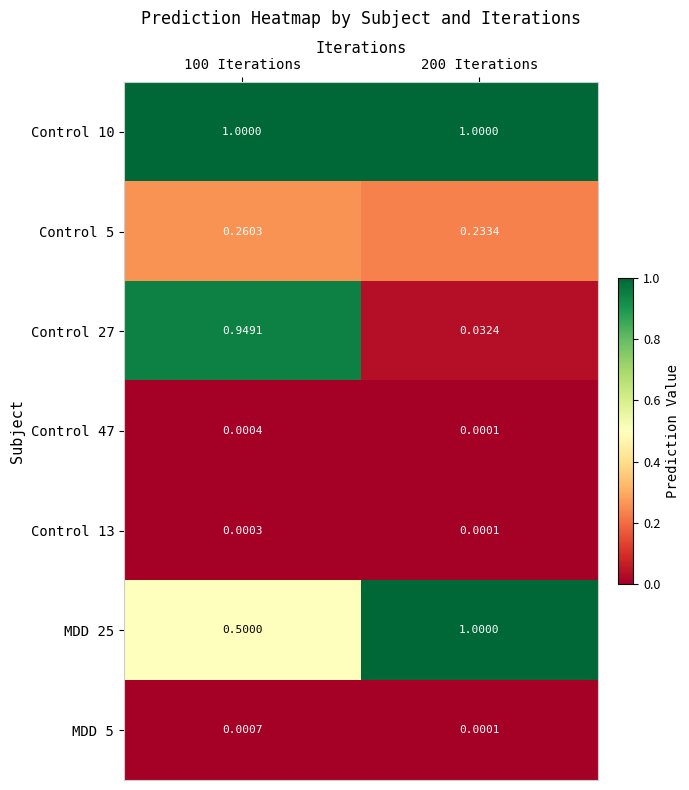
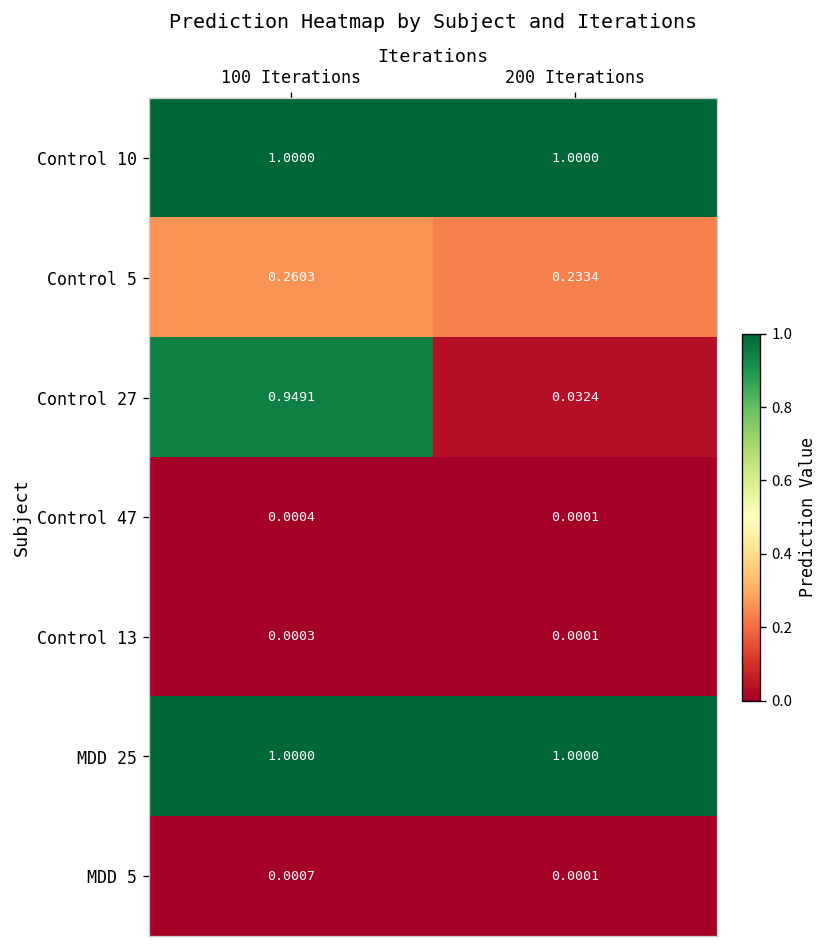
MDD 25, 100 Iterations: 0.5000 -> 1.0000
